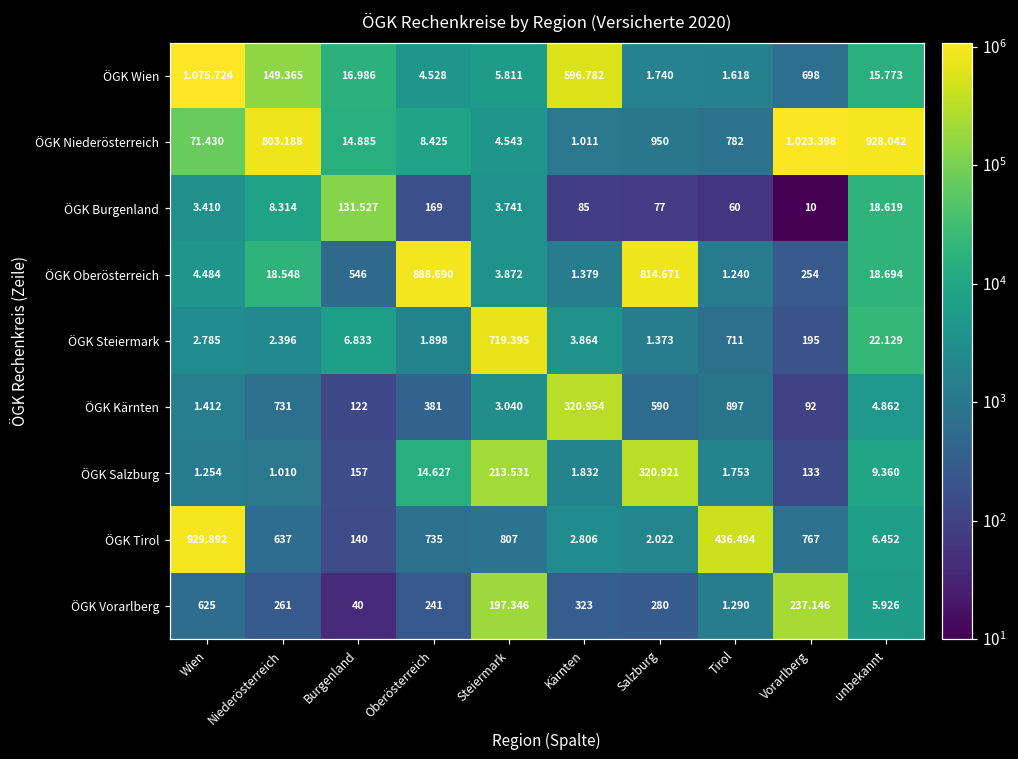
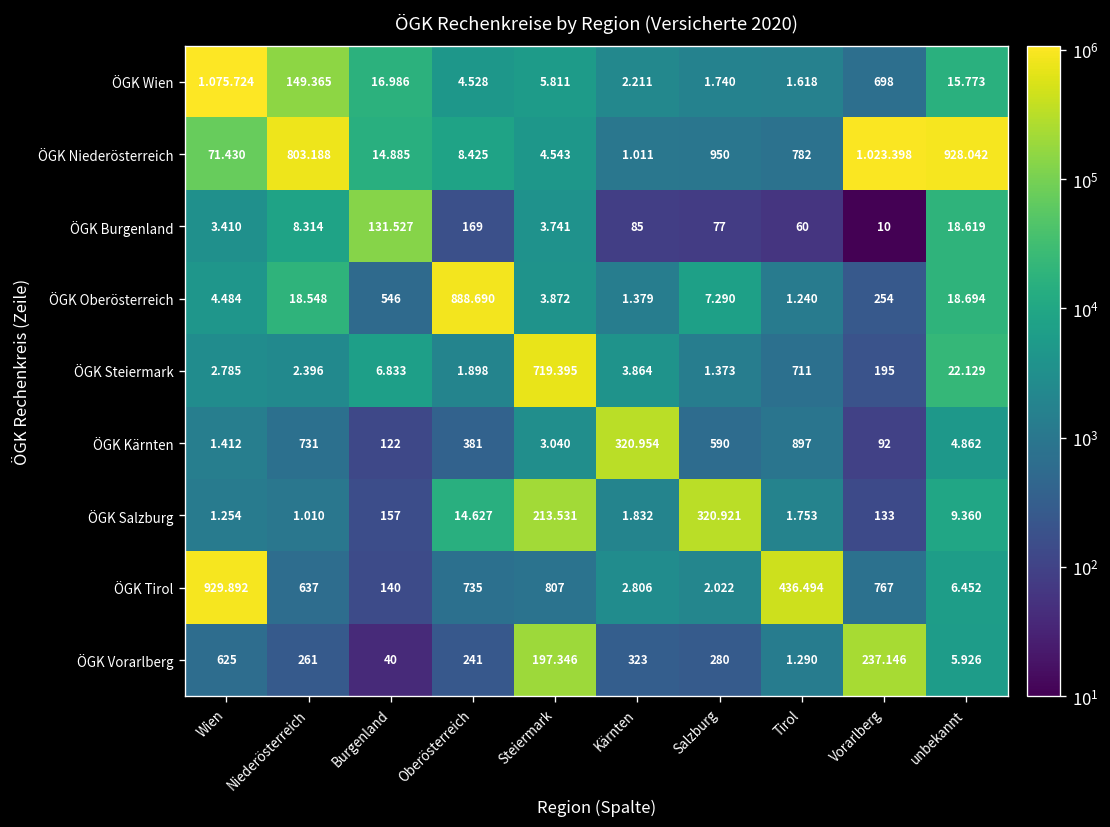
ÖGK Wien, Kärnten: 596.782 -> 2.211
ÖGK Oberösterreich, Salzburg: 814.671 -> 7.290
